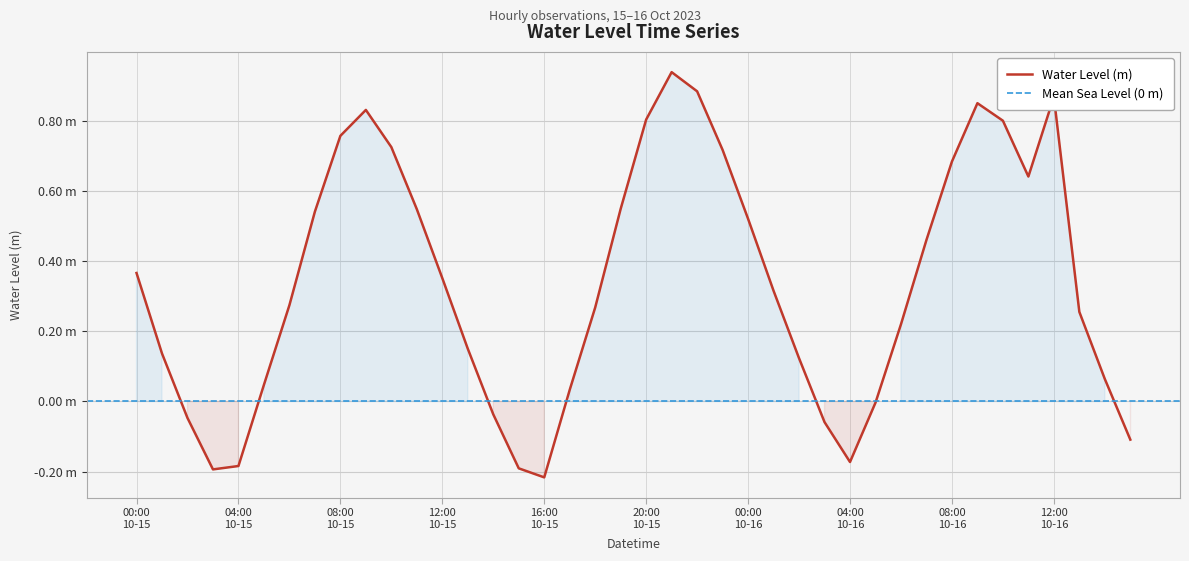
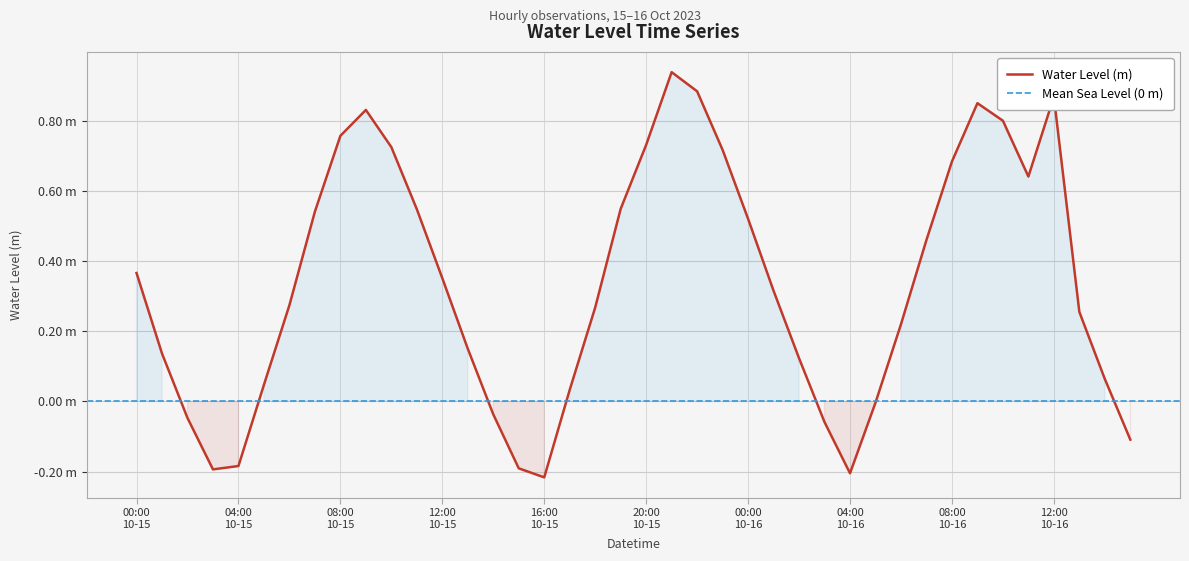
20:00 10-15: 0.80 m -> 0.73 m
04:00 10-16: -0.17 m -> -0.20 m
